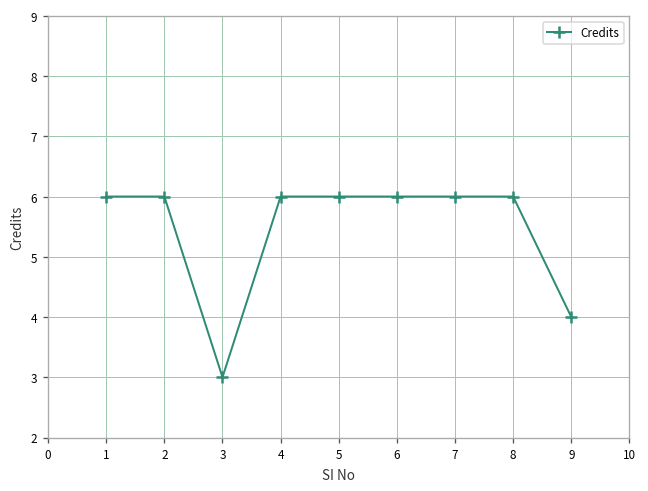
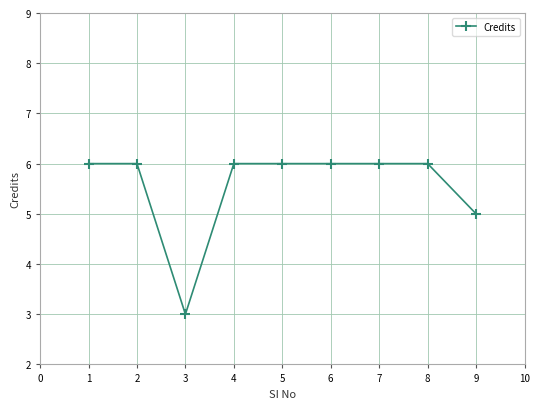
9: 4 -> 5
